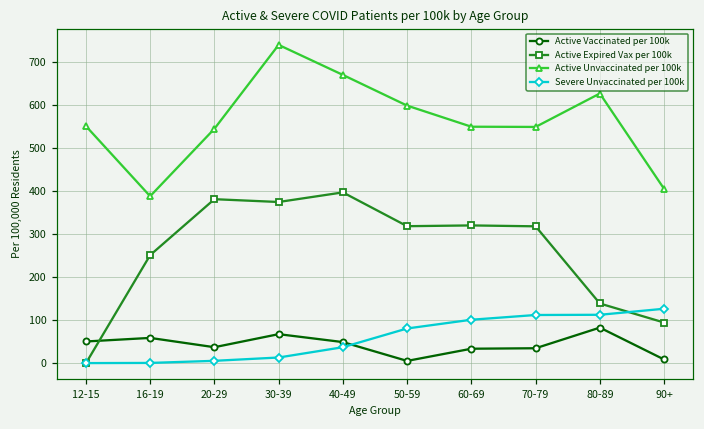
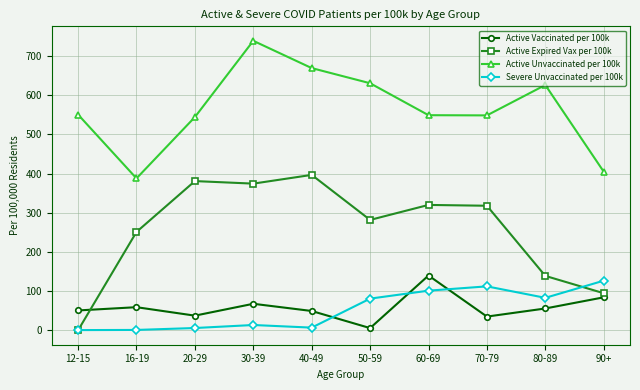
Severe Unvaccinated per 100k, 40-49: 40 -> 10
Active Expired Vax per 100k, 50-59: 320 -> 280
Active Unvaccinated per 100k, 50-59: 600 -> 630
Active Vaccinated per 100k, 60-69: 30 -> 140
Active Vaccinated per 100k, 80-89: 80 -> 60
Severe Unvaccinated per 100k, 80-89: 110 -> 80
Active Vaccinated per 100k, 90+: 10 -> 80
